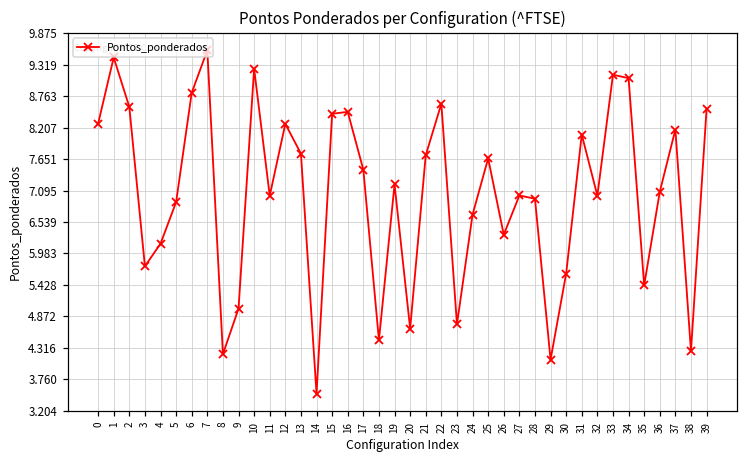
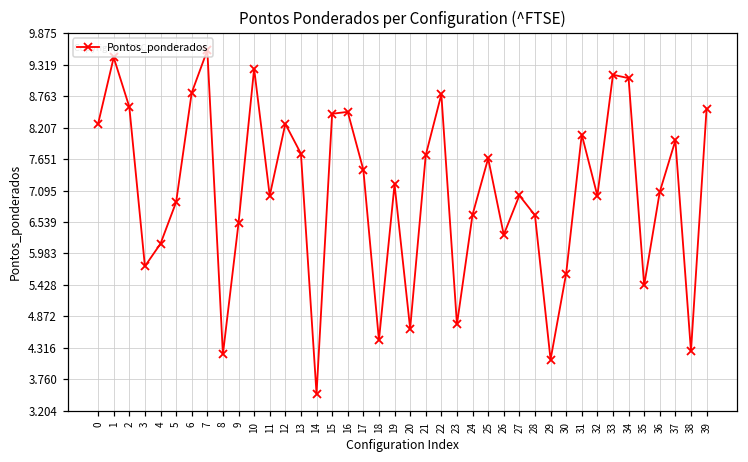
9: 5.0 -> 6.5
22: 8.6 -> 8.8
28: 6.9 -> 6.7
37: 8.2 -> 8.0
